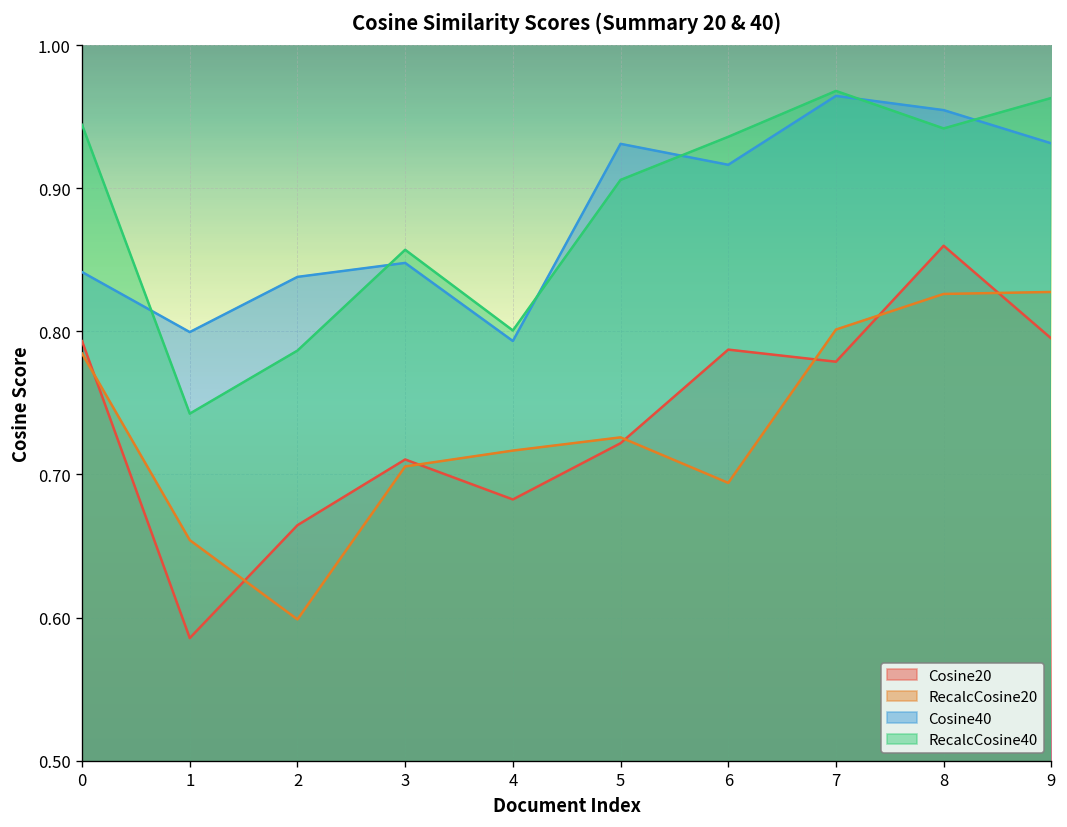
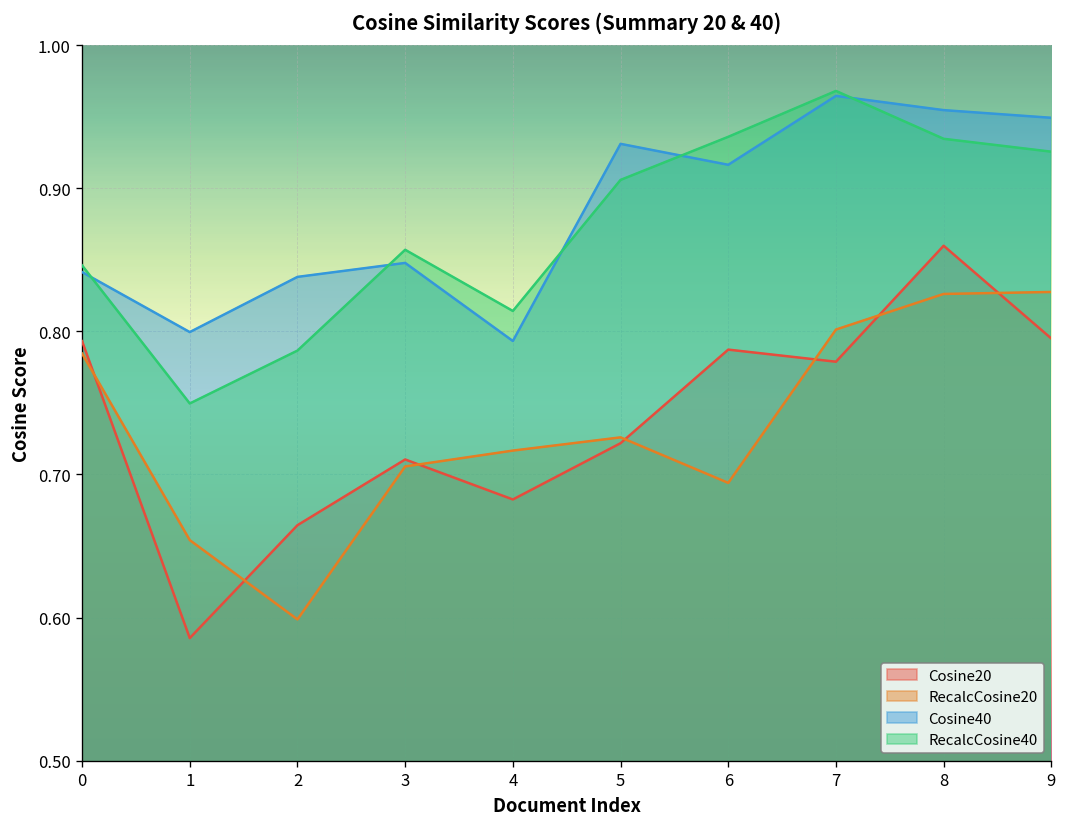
RecalcCosine40, 0: 0.944 -> 0.846
RecalcCosine40, 1: 0.742 -> 0.750
RecalcCosine40, 4: 0.801 -> 0.814
RecalcCosine40, 8: 0.942 -> 0.935
Cosine40, 9: 0.931 -> 0.949
RecalcCosine40, 9: 0.963 -> 0.926
